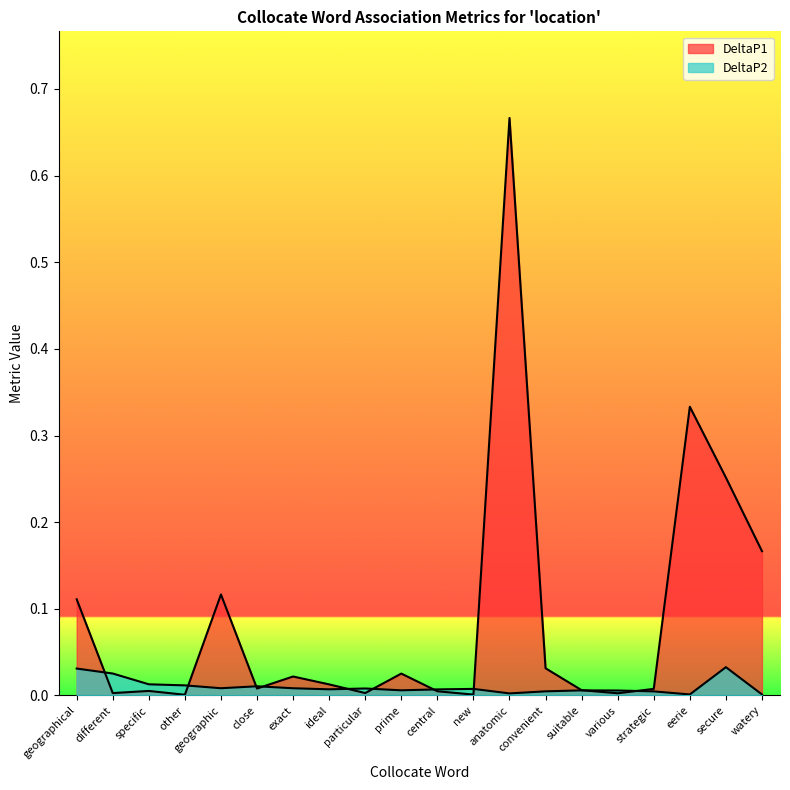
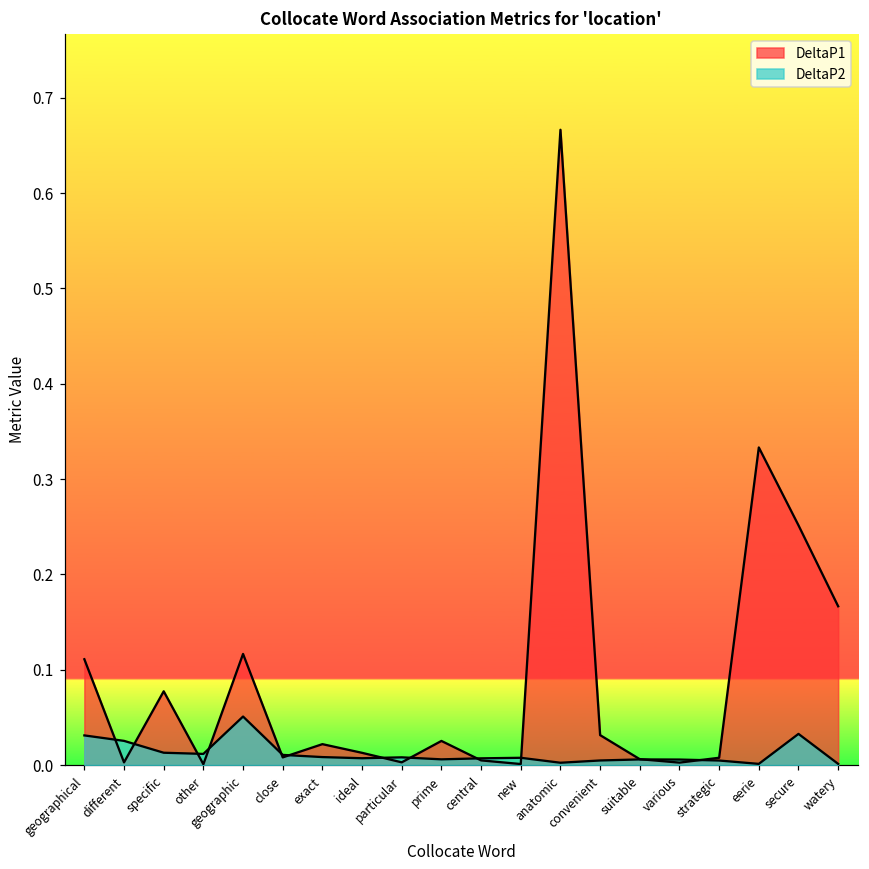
DeltaP1, specific: 0.01 -> 0.08
DeltaP2, geographic: 0.01 -> 0.05
